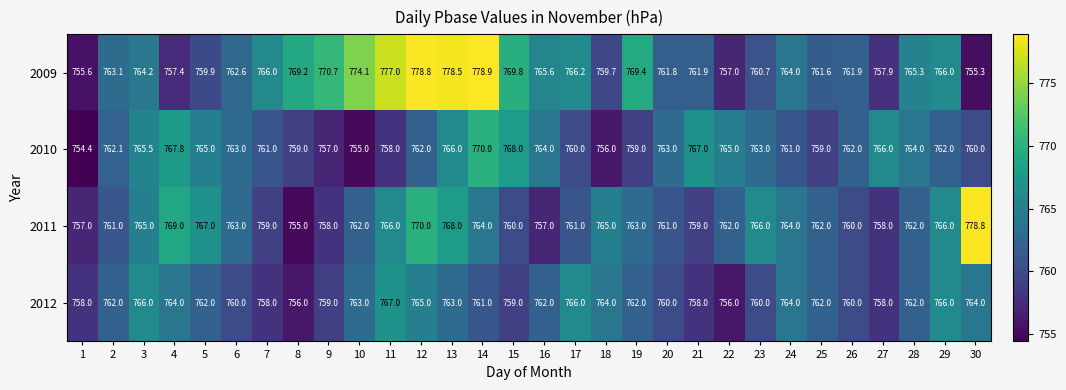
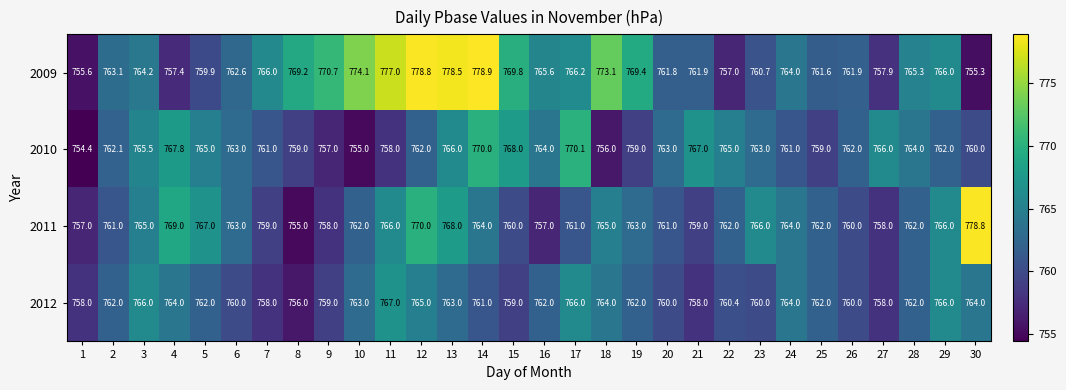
2009, 18: 759.7 -> 773.1
2010, 17: 760.0 -> 770.1
2012, 22: 756.0 -> 760.4
